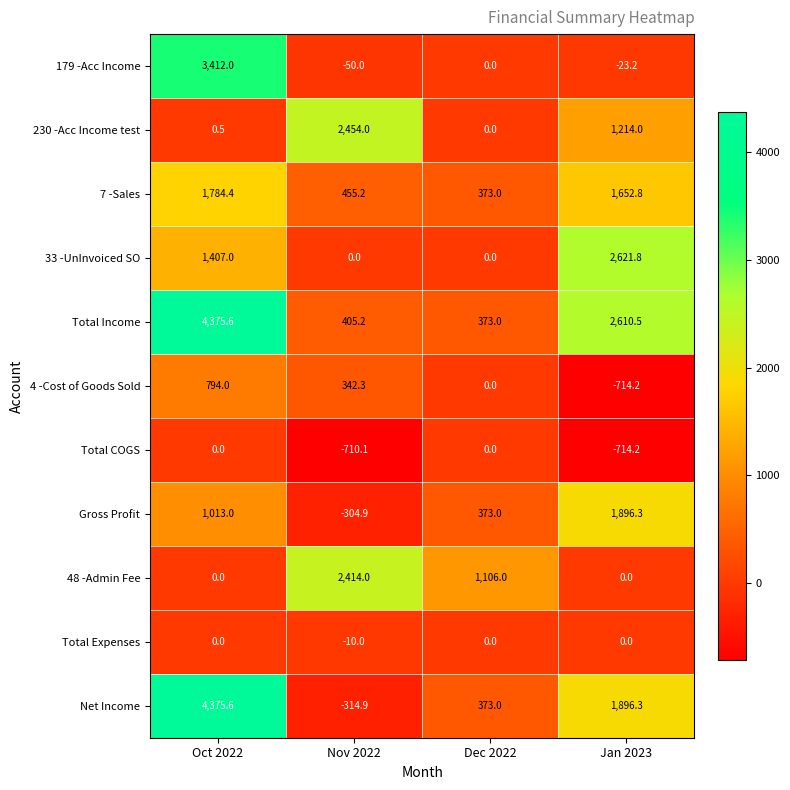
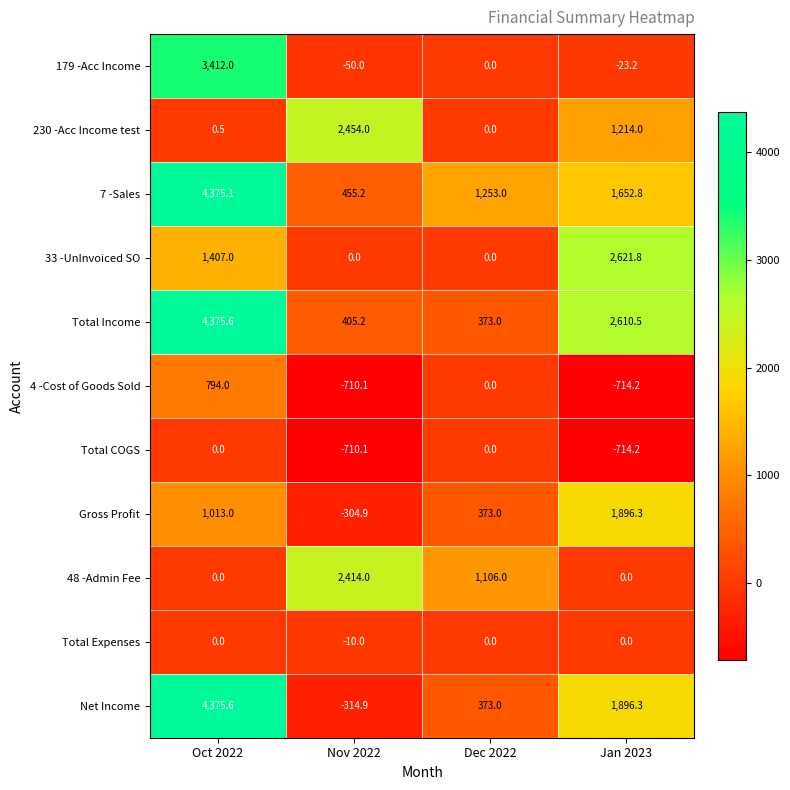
7 -Sales, Oct 2022: 1,784.4 -> 4,375.1
7 -Sales, Dec 2022: 373.0 -> 1,253.0
4 -Cost of Goods Sold, Nov 2022: 342.3 -> -710.1
